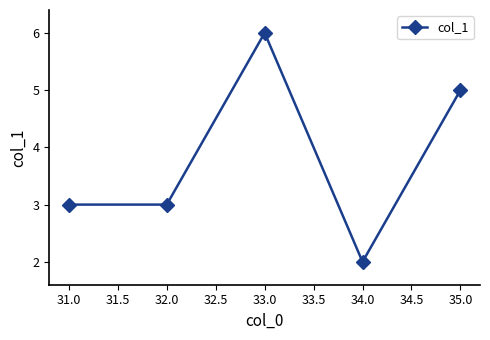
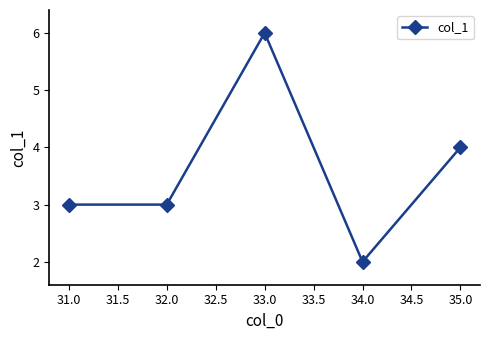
35.0: 5 -> 4
